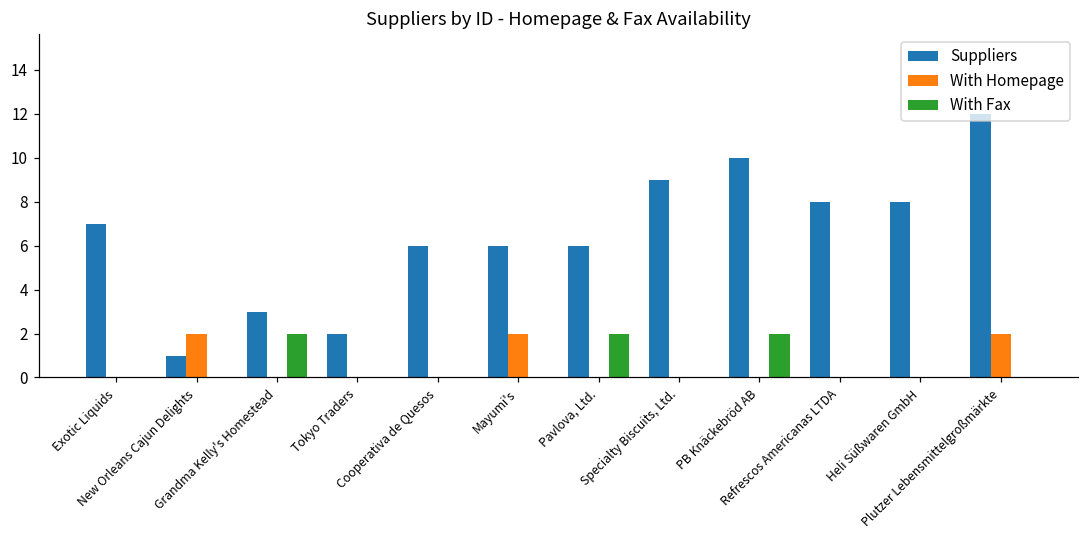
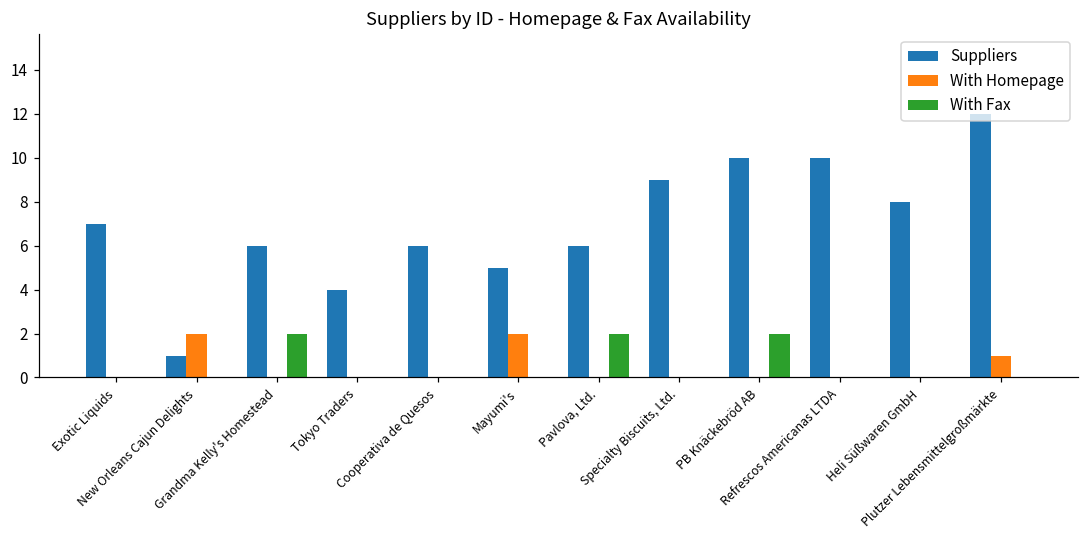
Suppliers, Grandma Kelly's Homestead: 3 -> 6
Suppliers, Tokyo Traders: 2 -> 4
Suppliers, Mayumi's: 6 -> 5
Suppliers, Refrescos Americanas LTDA: 8 -> 10
With Homepage, Plutzer Lebensmittelgroßmärkte: 2 -> 1
